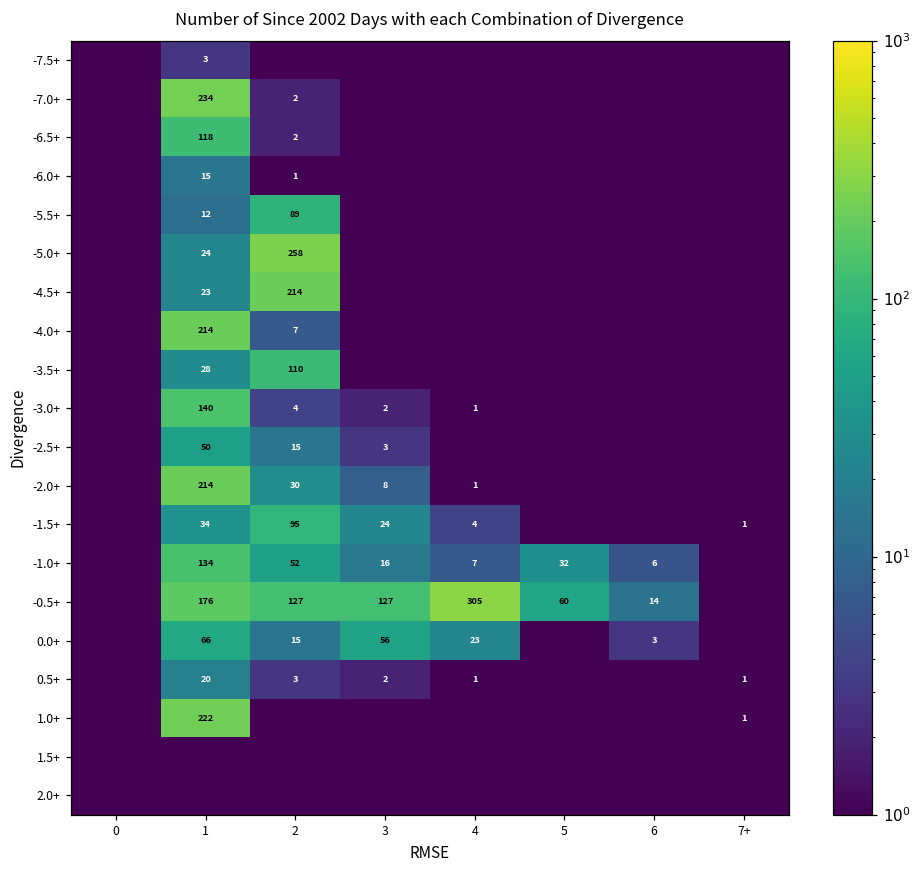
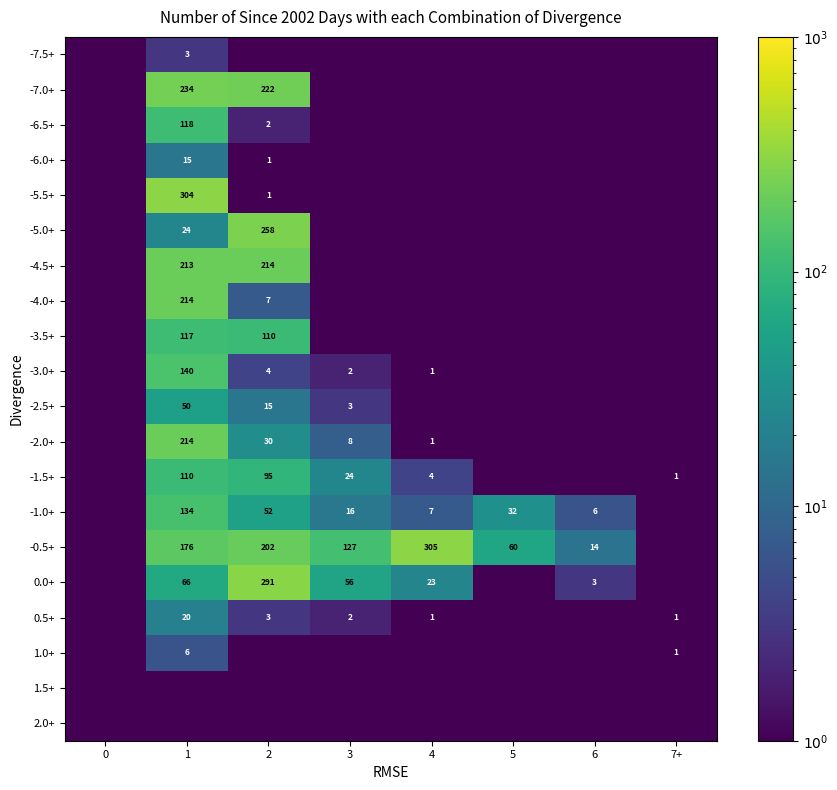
-7.0+, 2: 2 -> 222
-5.5+, 1: 12 -> 304
-5.5+, 2: 89 -> 1
-4.5+, 1: 23 -> 213
-3.5+, 1: 28 -> 117
-1.5+, 1: 34 -> 110
-0.5+, 2: 127 -> 202
0.0+, 2: 15 -> 291
1.0+, 1: 222 -> 6
